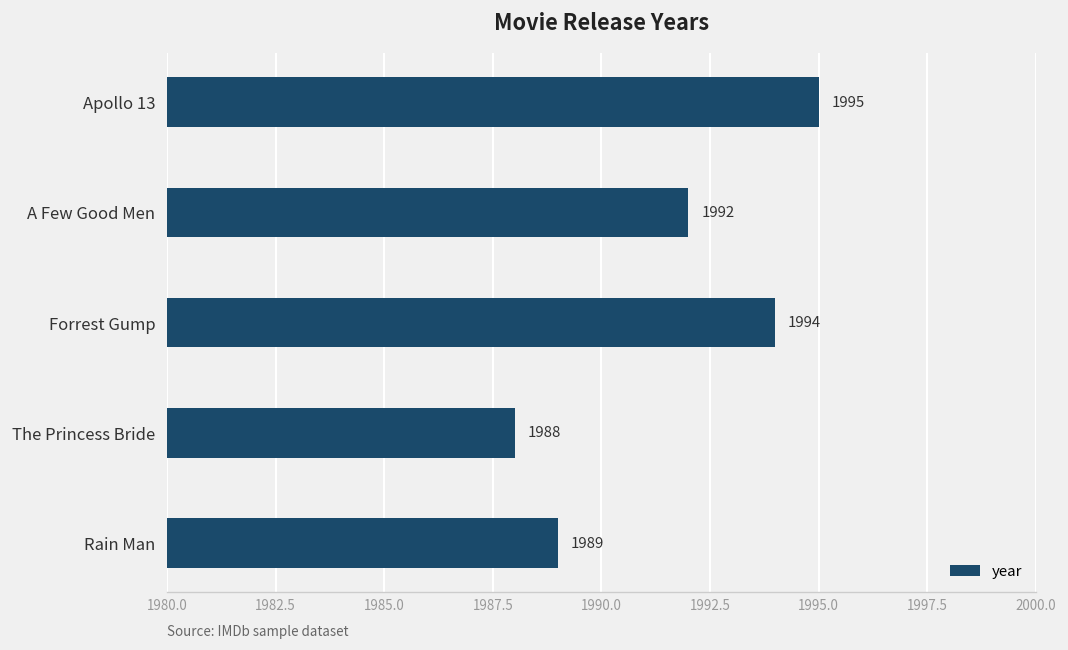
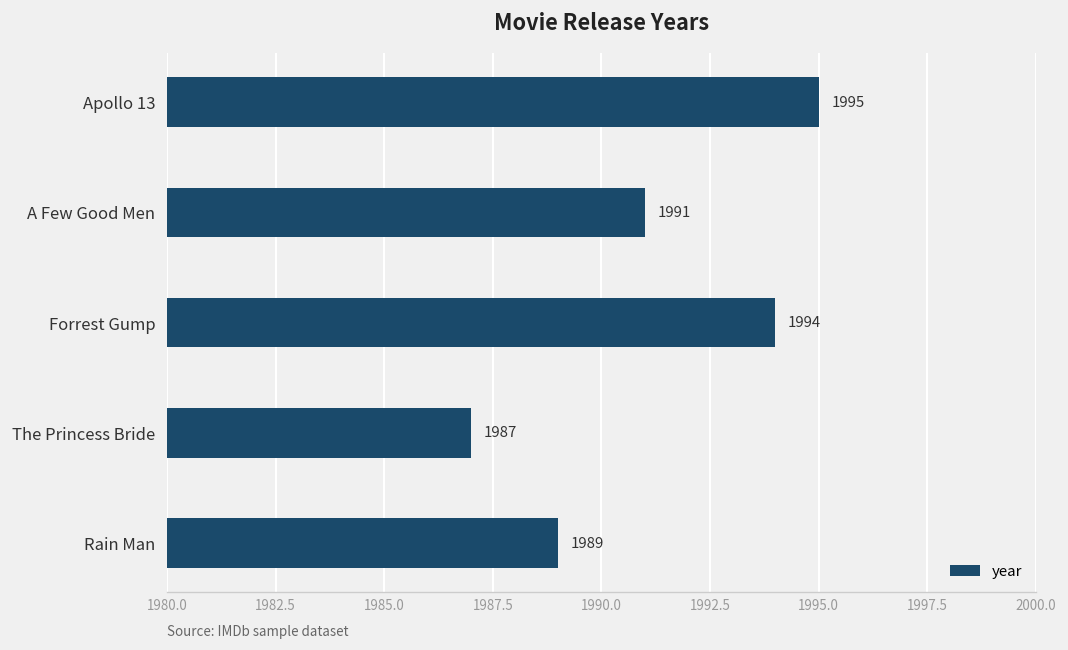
A Few Good Men: 1992 -> 1991
The Princess Bride: 1988 -> 1987
